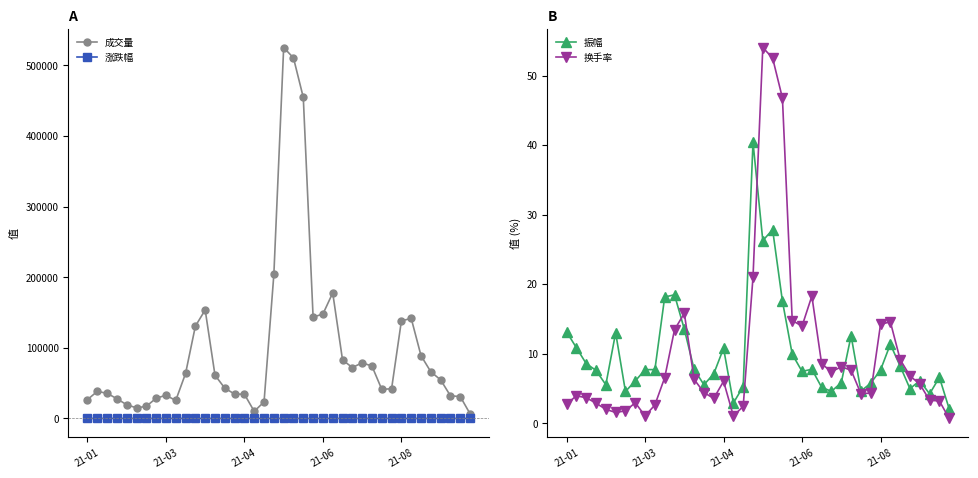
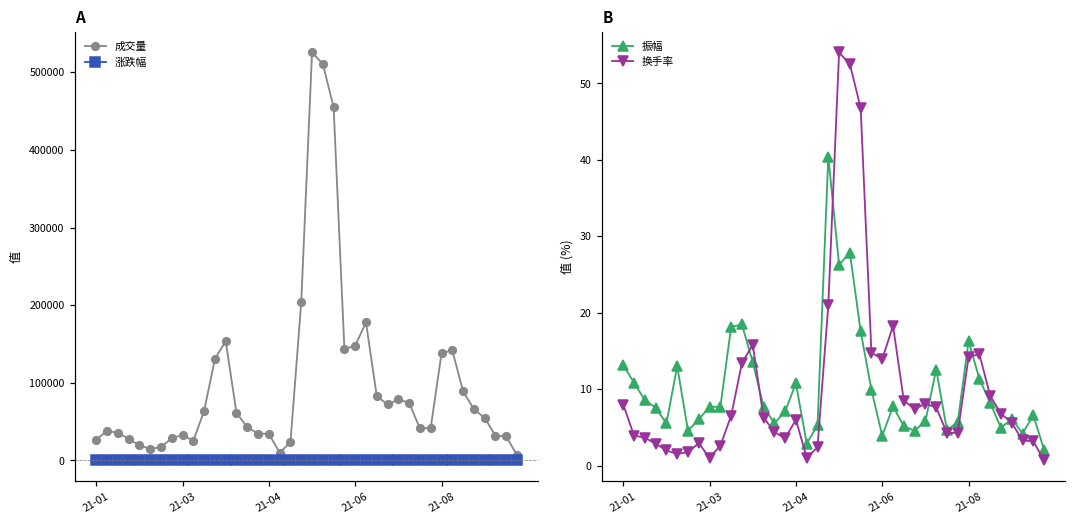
B, 换手率, 21-01: 3 -> 8
B, 振幅, 21-06: 7 -> 4
B, 振幅, 21-08: 8 -> 16
